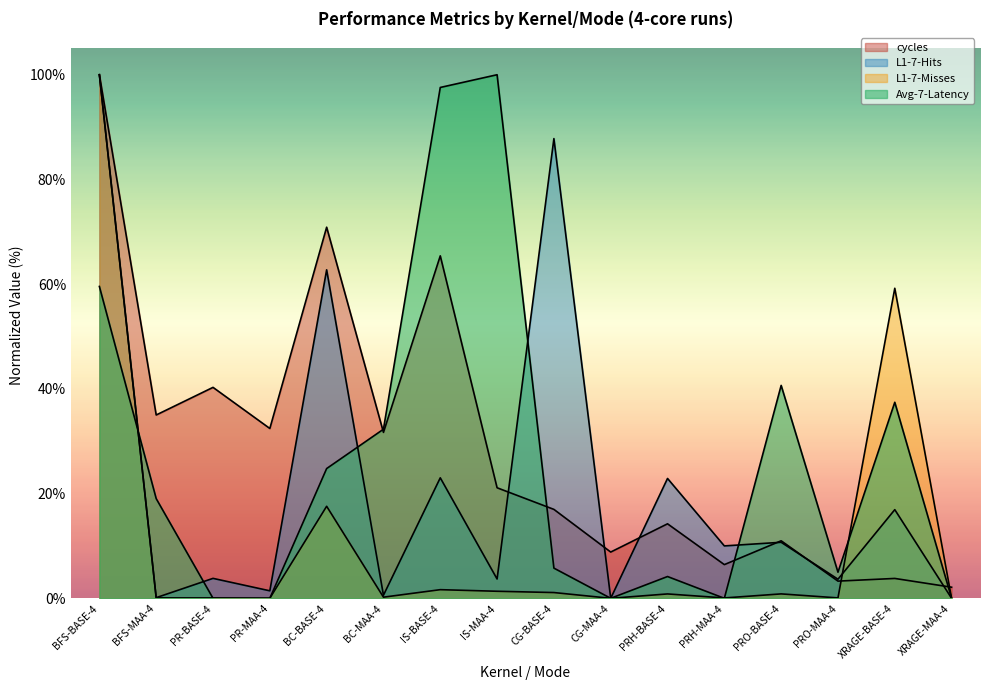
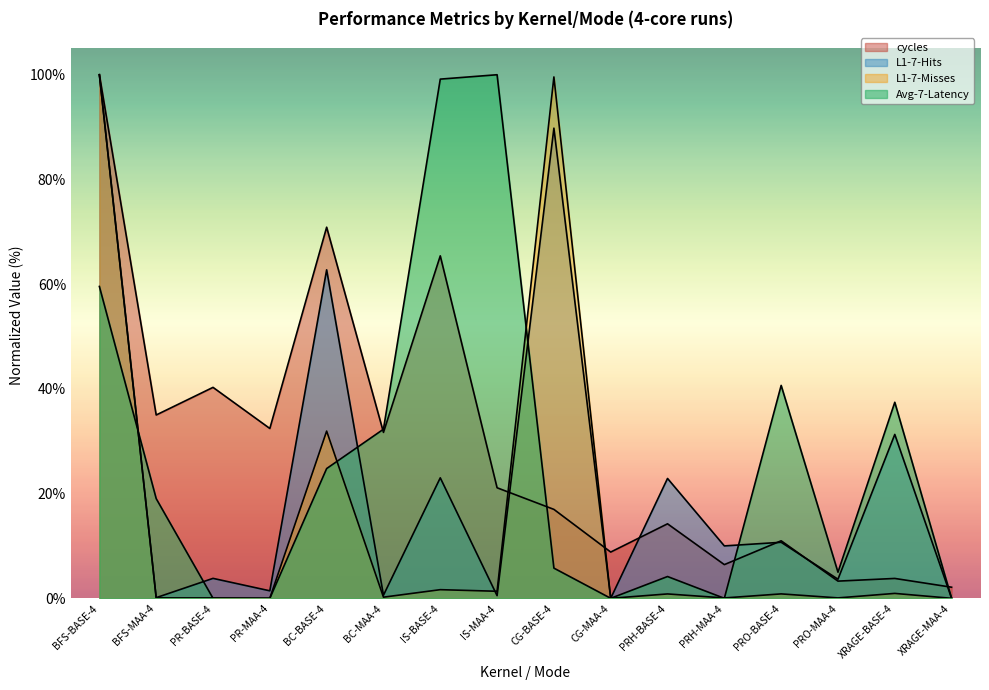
L1-7-Misses, BC-BASE-4: 18% -> 32%
Avg-7-Latency, IS-BASE-4: 98% -> 99%
L1-7-Hits, IS-MAA-4: 4% -> 1%
L1-7-Hits, CG-BASE-4: 88% -> 90%
L1-7-Misses, CG-BASE-4: 1% -> 100%
L1-7-Hits, XRAGE-BASE-4: 17% -> 31%
L1-7-Misses, XRAGE-BASE-4: 59% -> 1%
